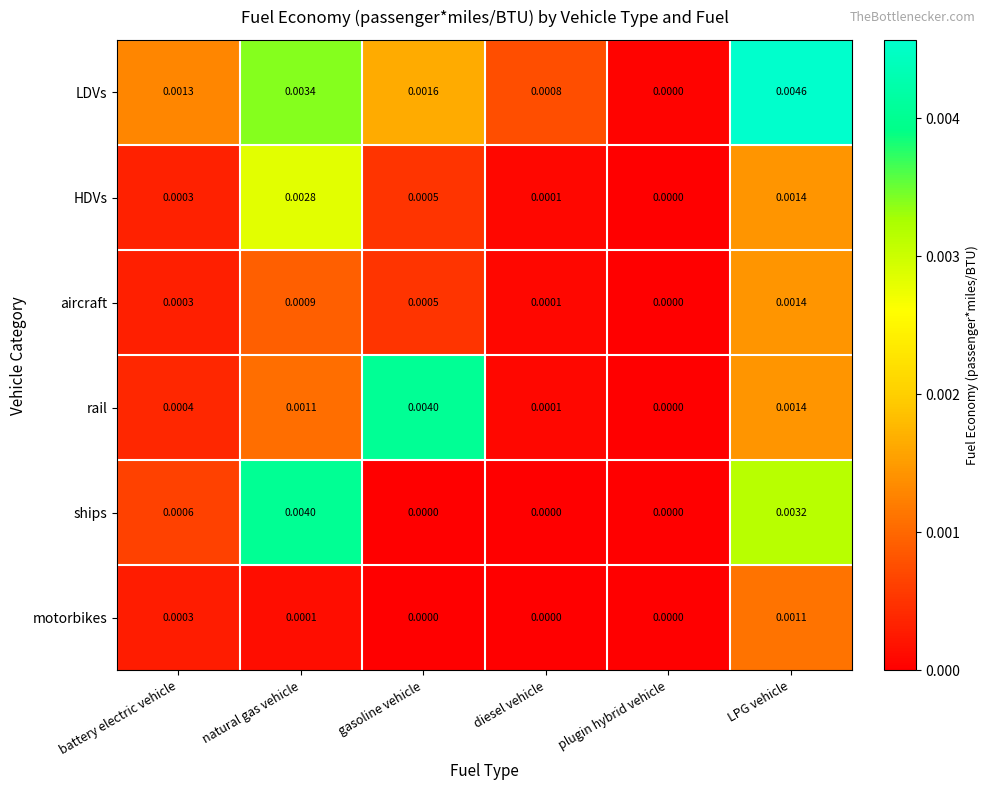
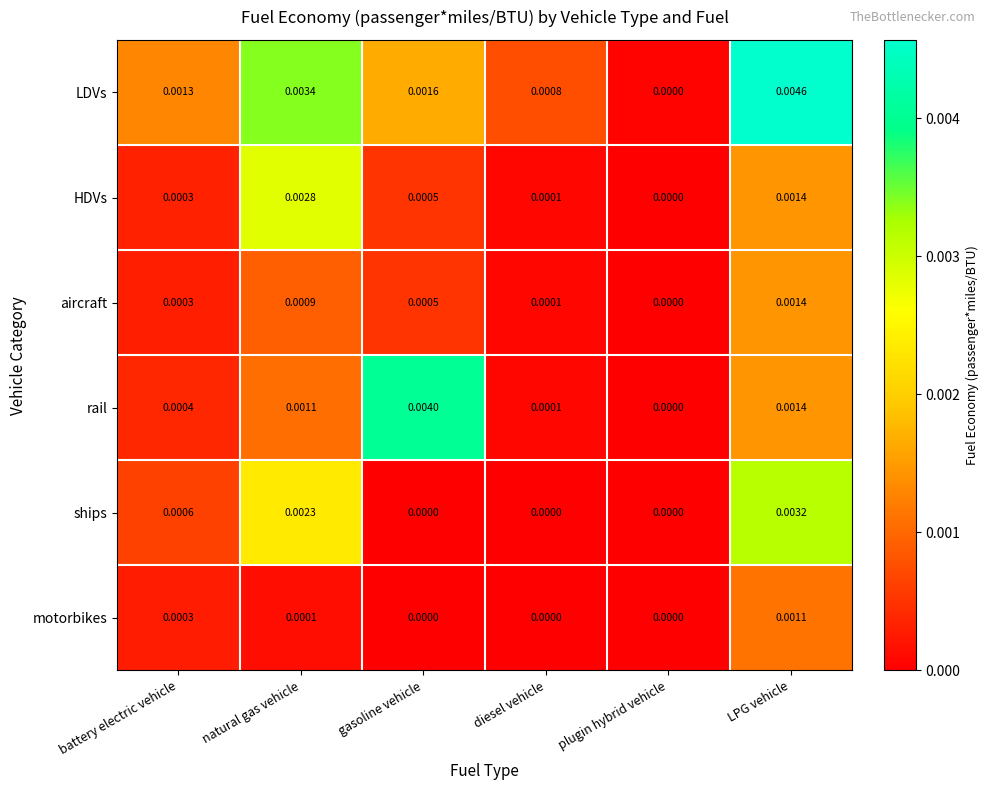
ships, natural gas vehicle: 0.0040 -> 0.0023
